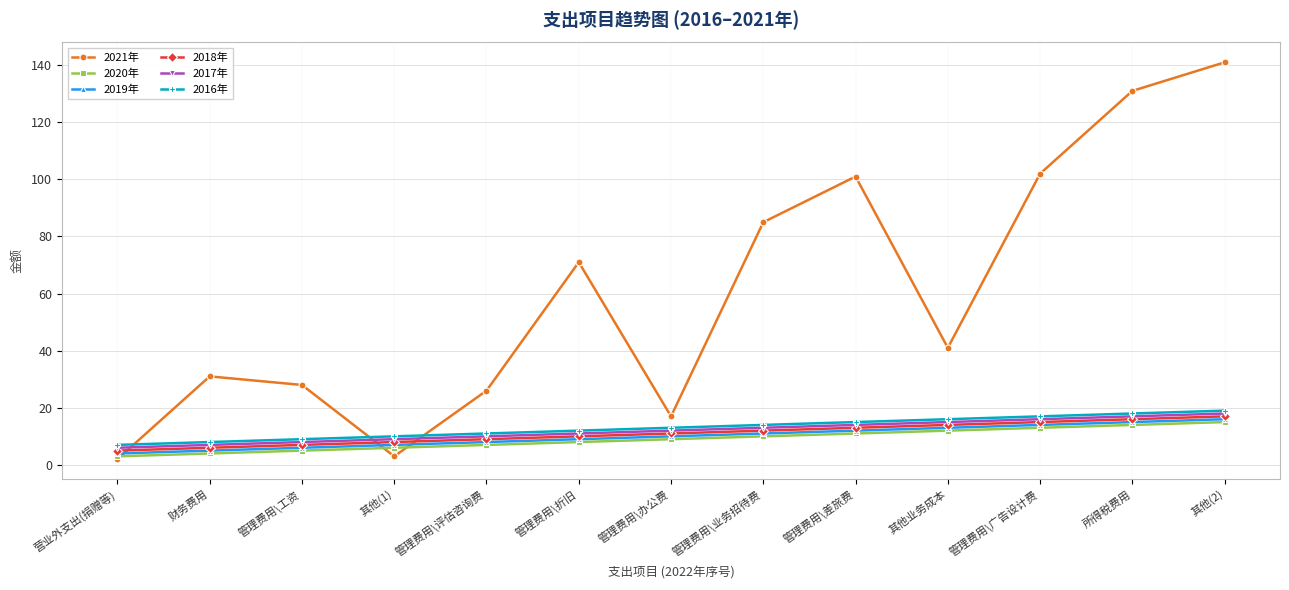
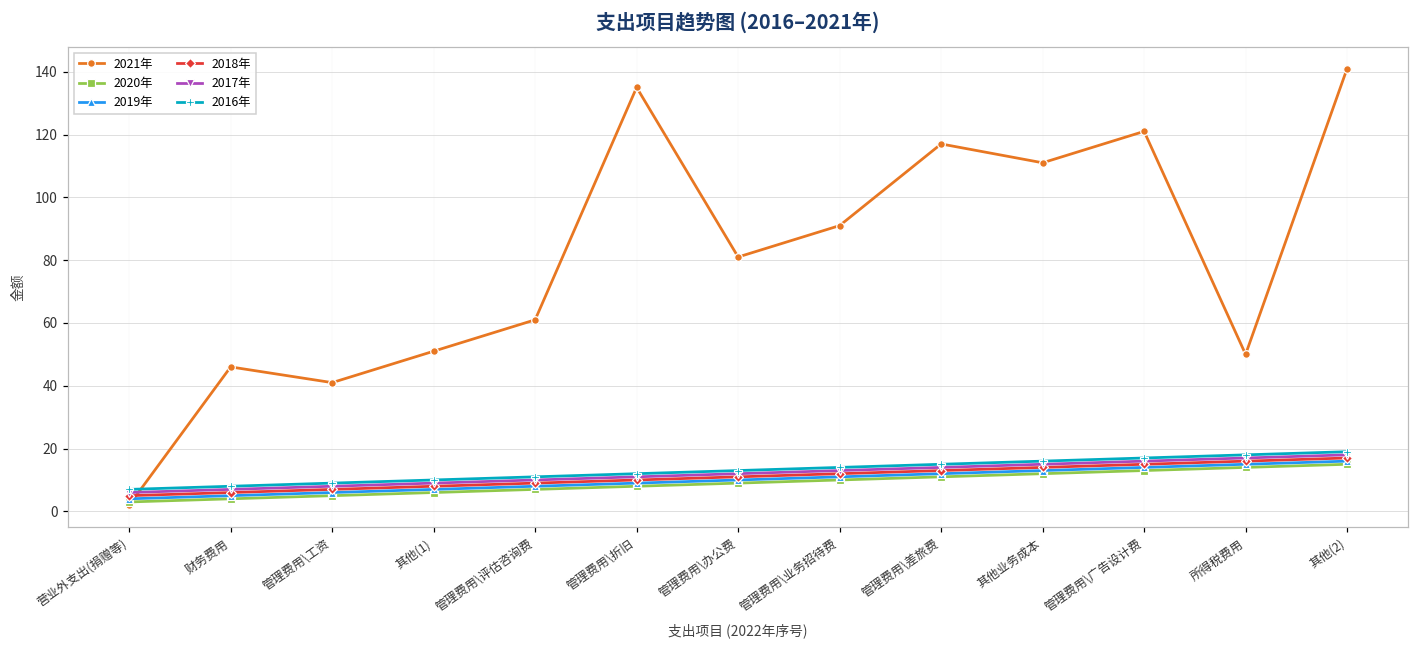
2021年, 财务费用: 31 -> 46
2021年, 管理费用\工资: 28 -> 41
2021年, 其他(1): 3 -> 51
2021年, 管理费用\评估咨询费: 26 -> 61
2021年, 管理费用\折旧: 71 -> 135
2021年, 管理费用\办公费: 17 -> 81
2021年, 管理费用\业务招待费: 85 -> 91
2021年, 管理费用\差旅费: 101 -> 117
2021年, 其他业务成本: 41 -> 111
2021年, 管理费用\广告设计费: 102 -> 121
2021年, 所得税费用: 131 -> 50
